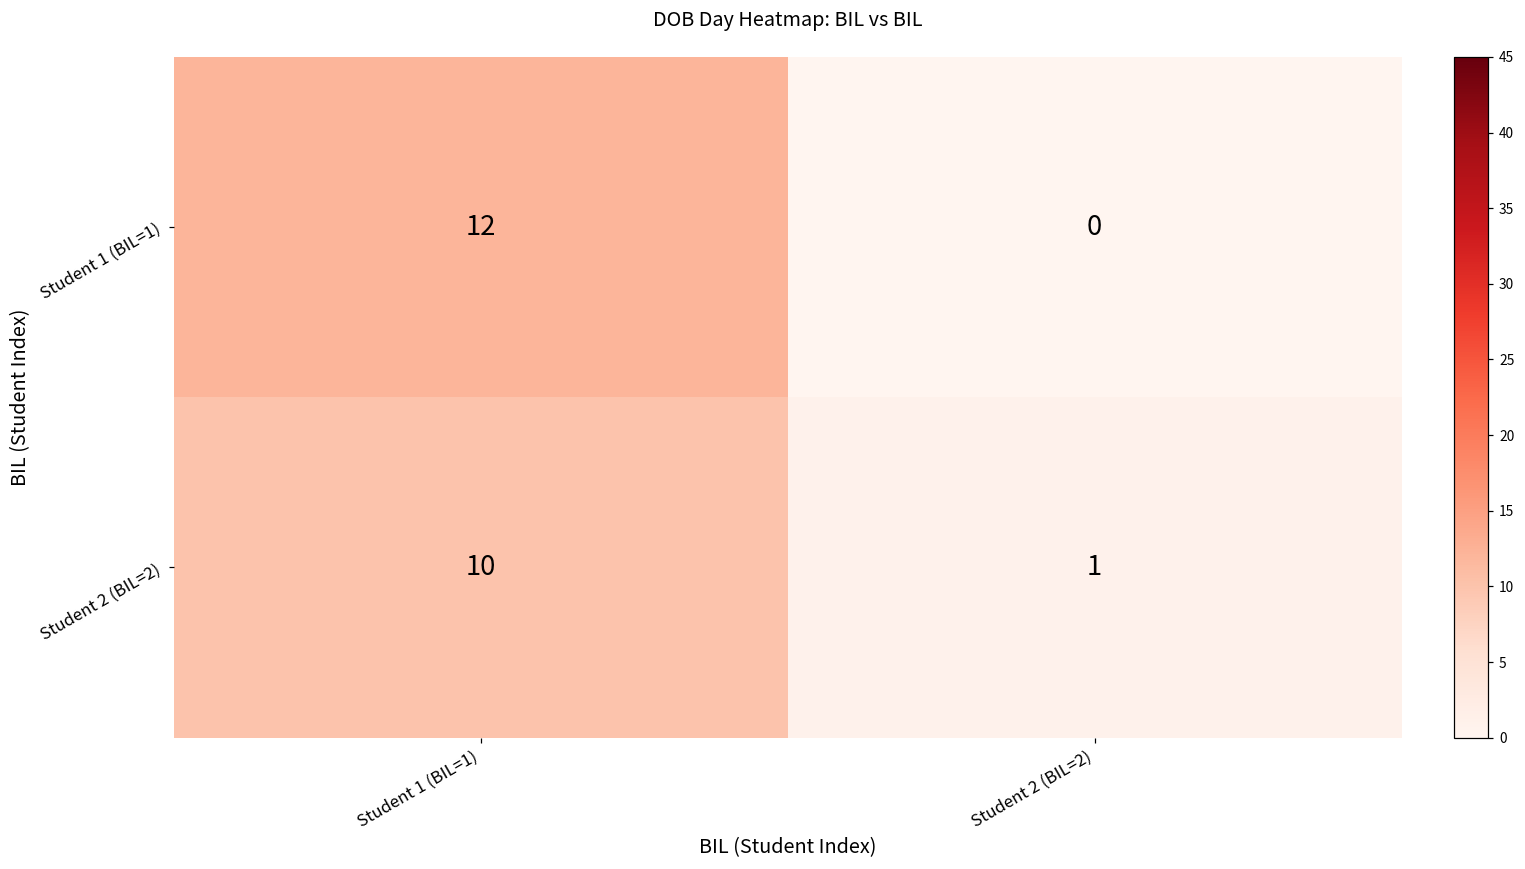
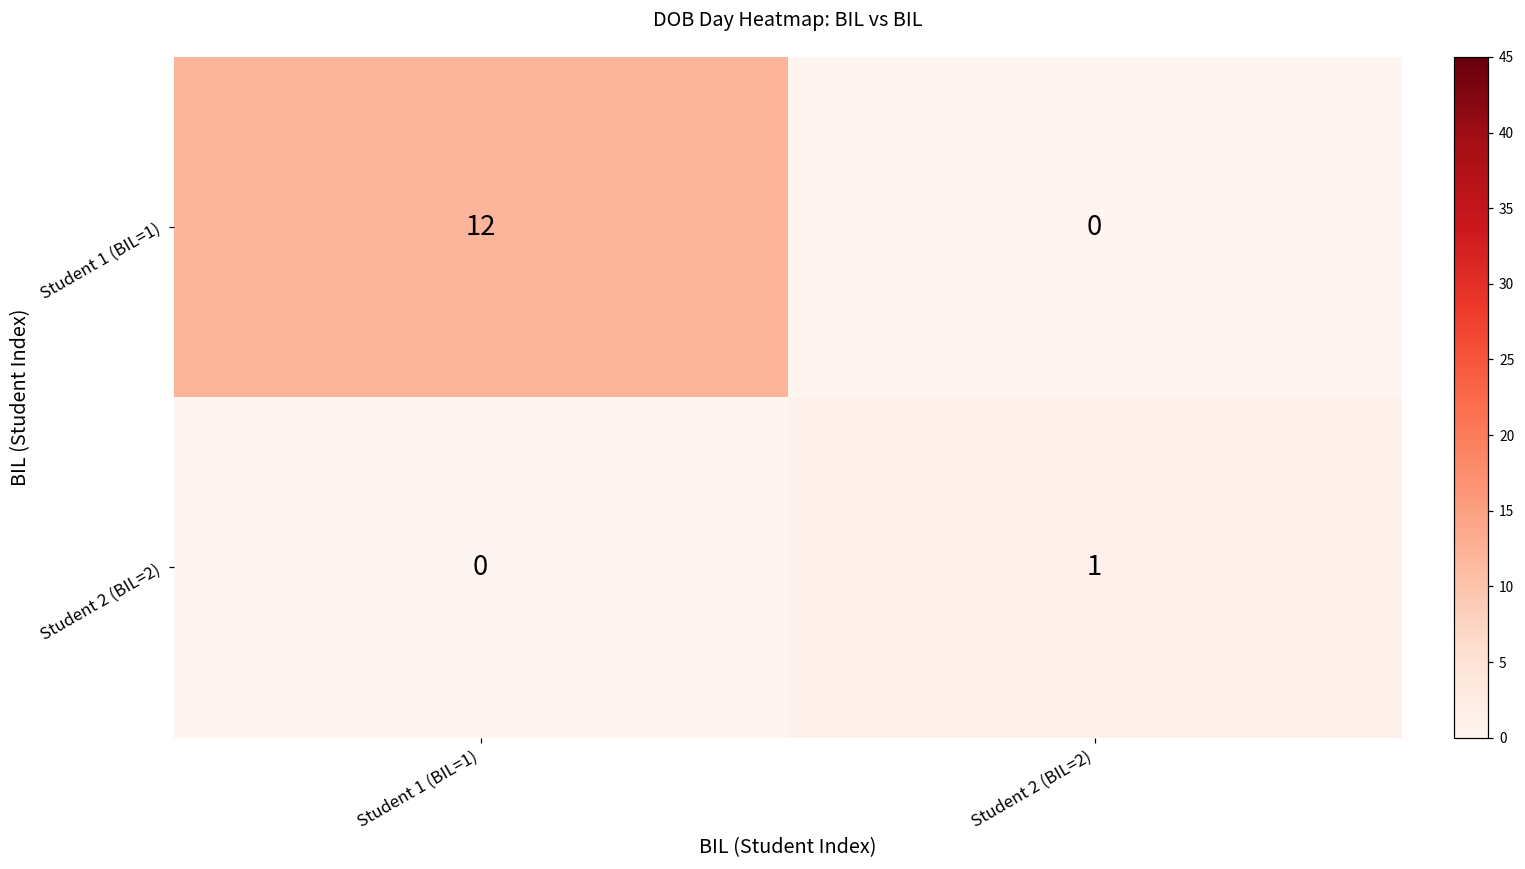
Student 2 (BIL=2), Student 1 (BIL=1): 10 -> 0
